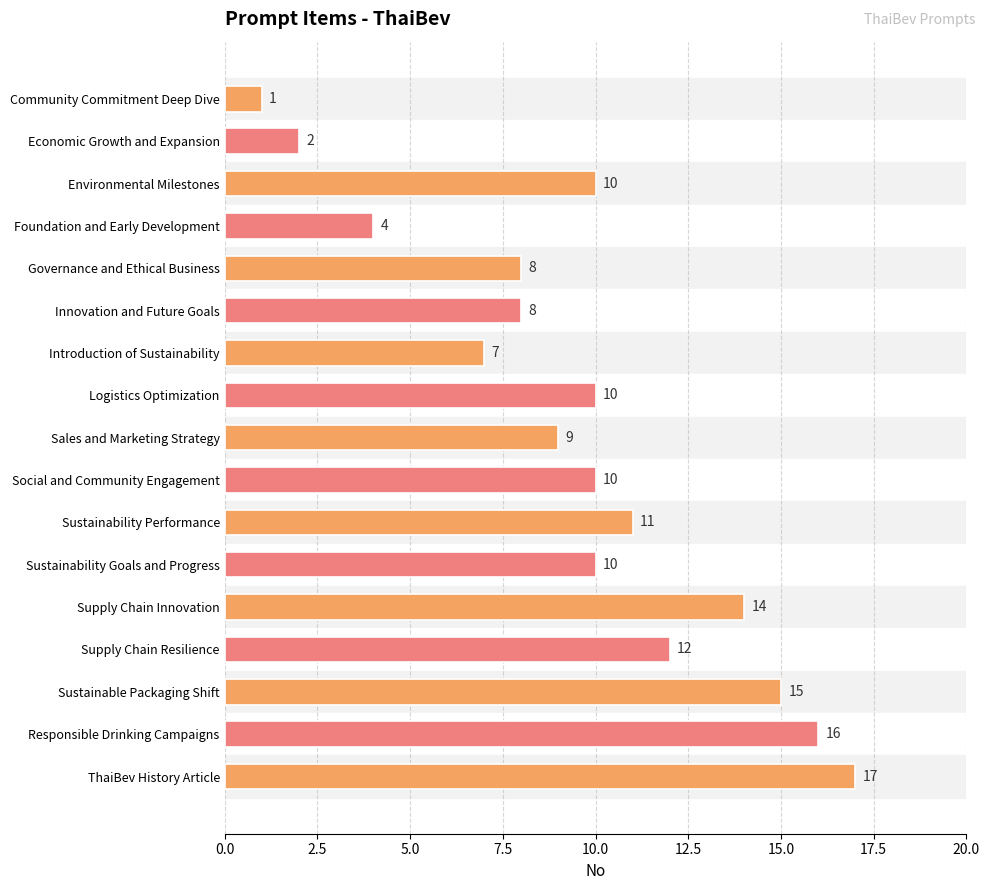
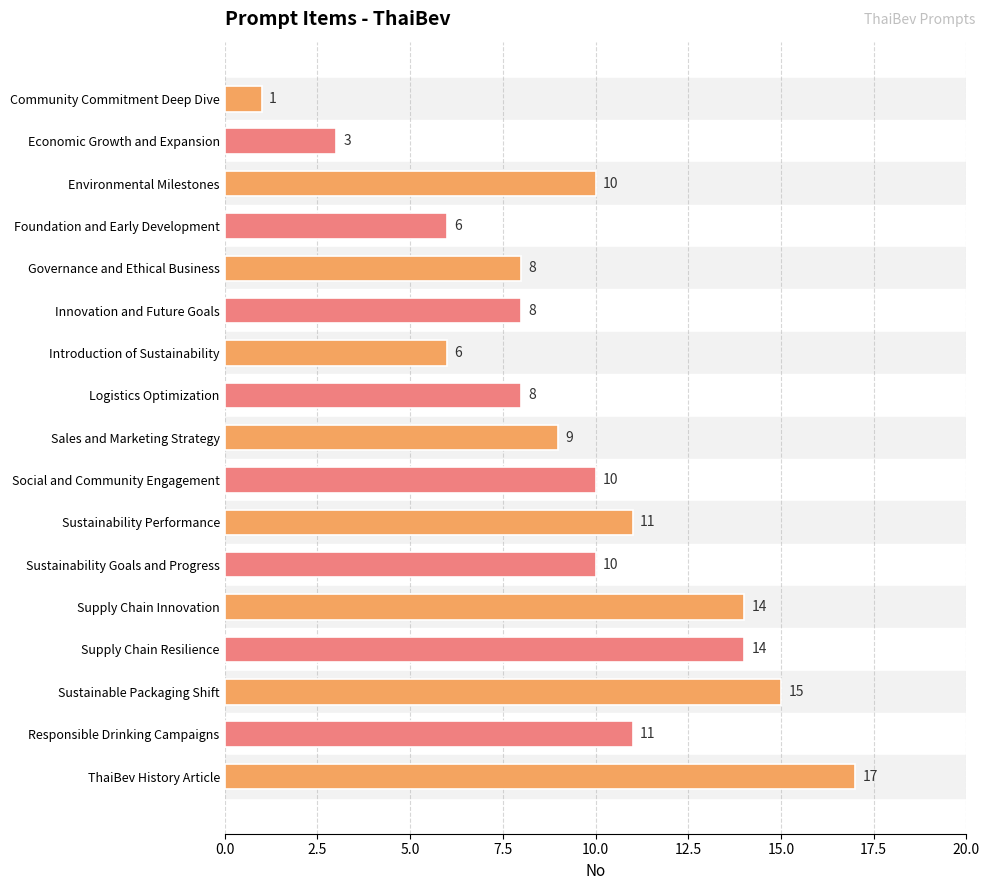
Economic Growth and Expansion: 2 -> 3
Foundation and Early Development: 4 -> 6
Introduction of Sustainability: 7 -> 6
Logistics Optimization: 10 -> 8
Supply Chain Resilience: 12 -> 14
Responsible Drinking Campaigns: 16 -> 11
